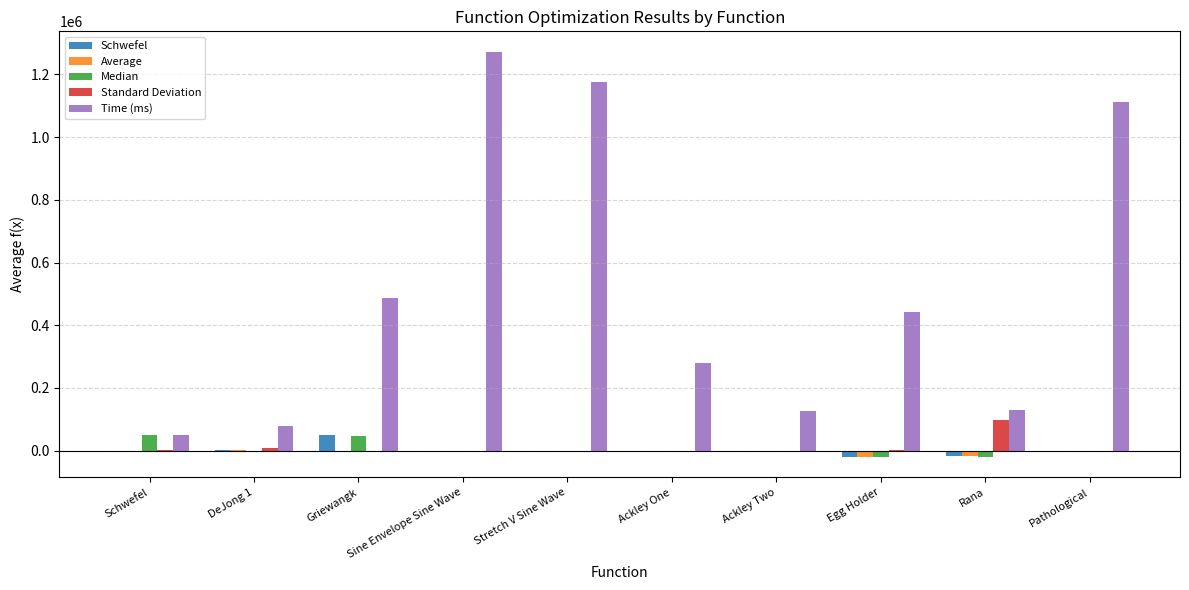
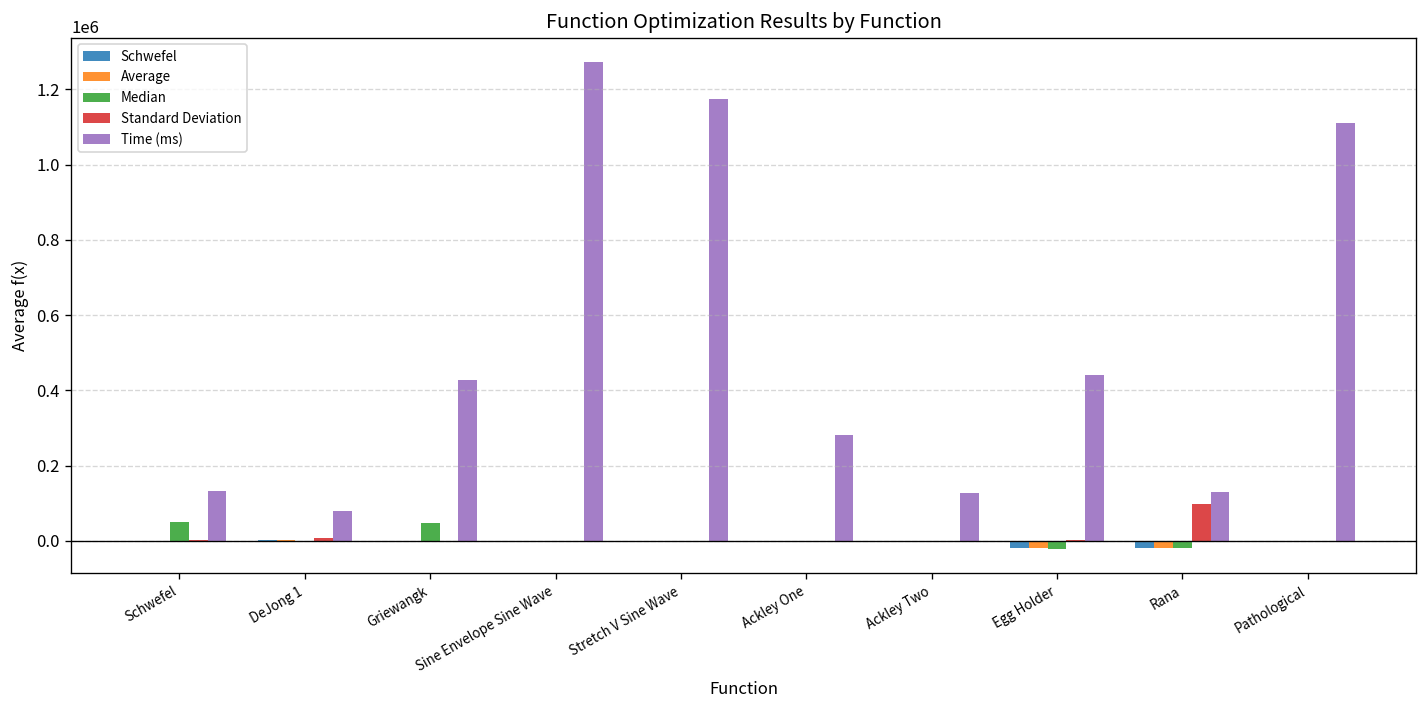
Time (ms), Schwefel: 50000 -> 130000
Schwefel, Griewangk: 50000 -> 0
Time (ms), Griewangk: 490000 -> 430000
